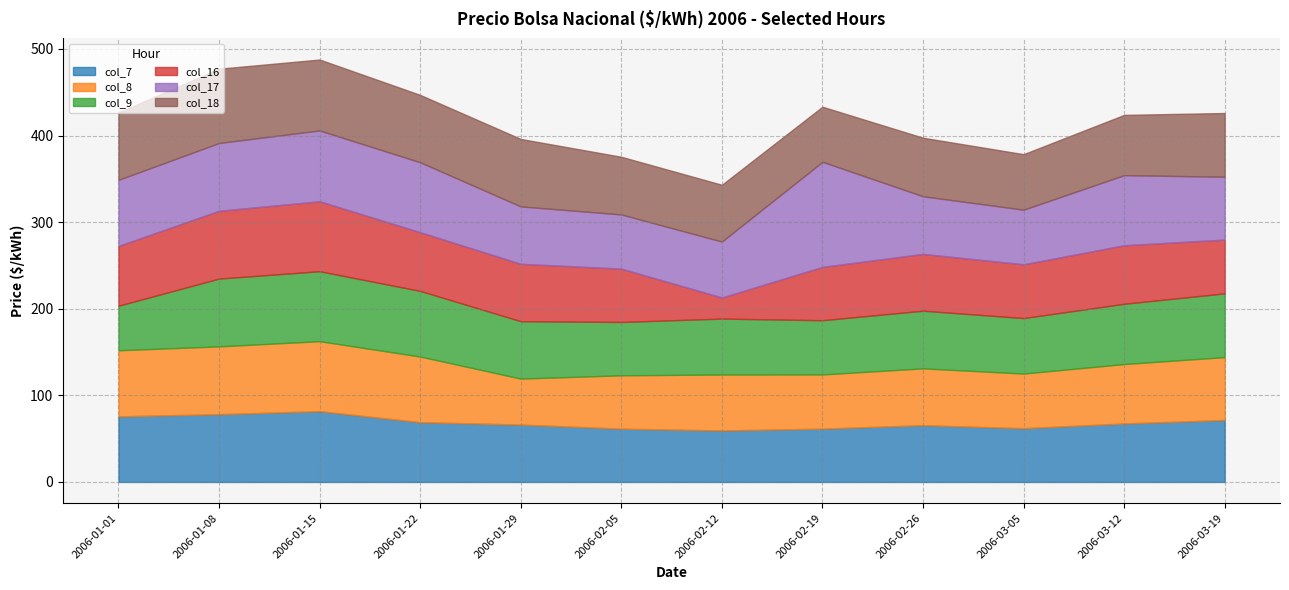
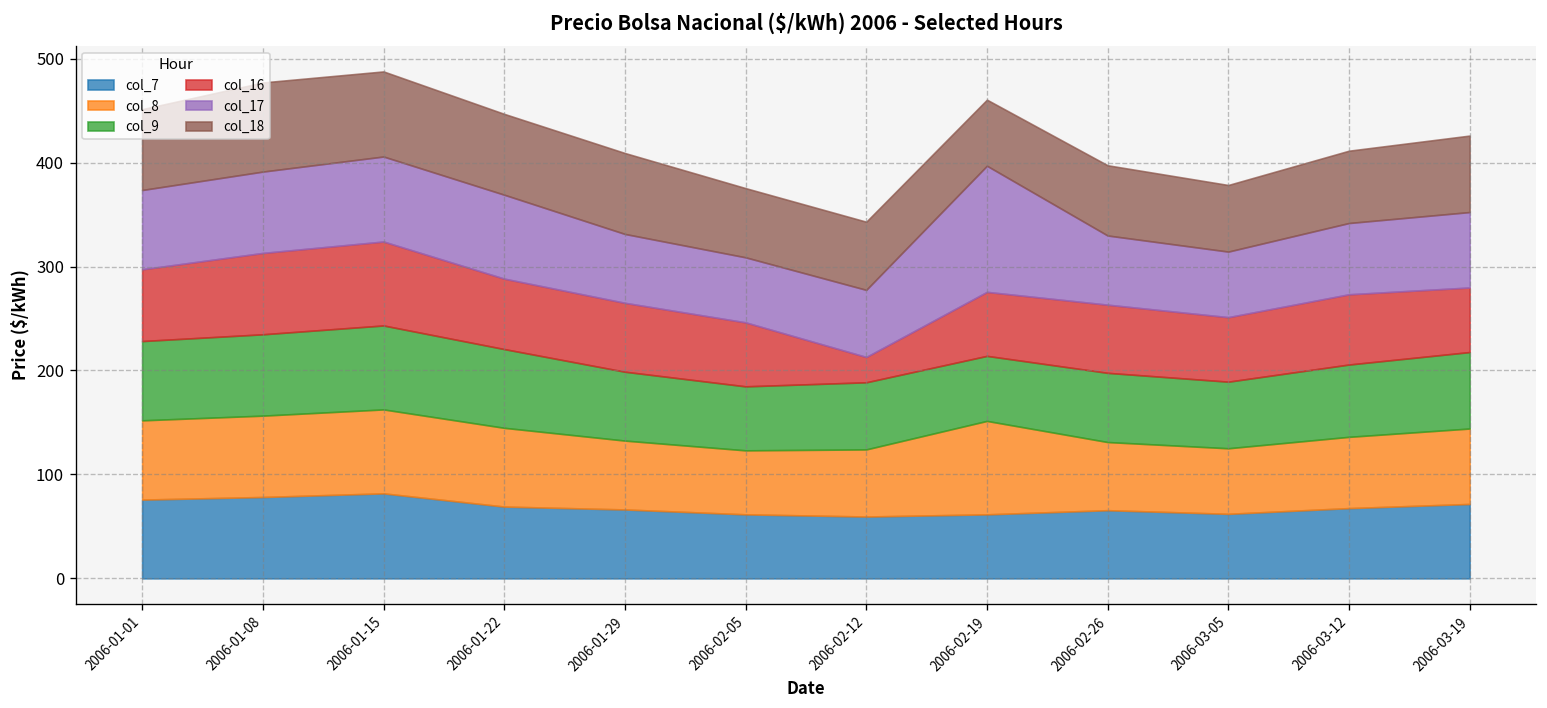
col_9, 2006-01-01: 50 -> 80
col_8, 2006-01-29: 50 -> 70
col_8, 2006-02-19: 60 -> 90
col_17, 2006-03-12: 80 -> 70
